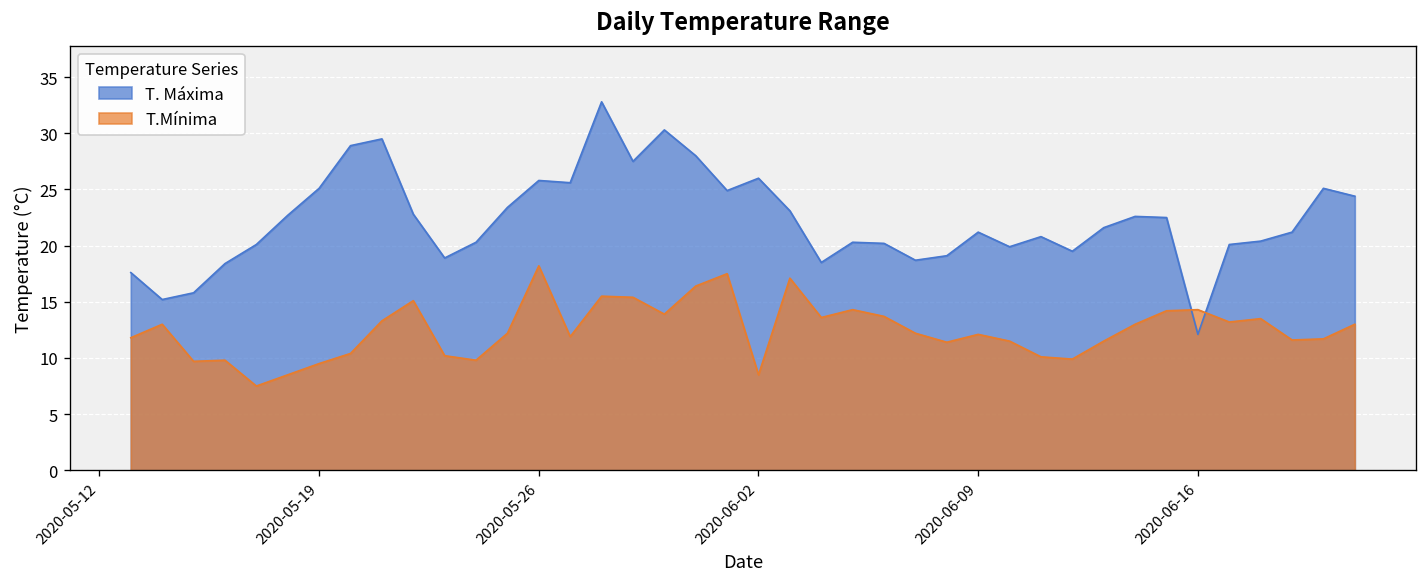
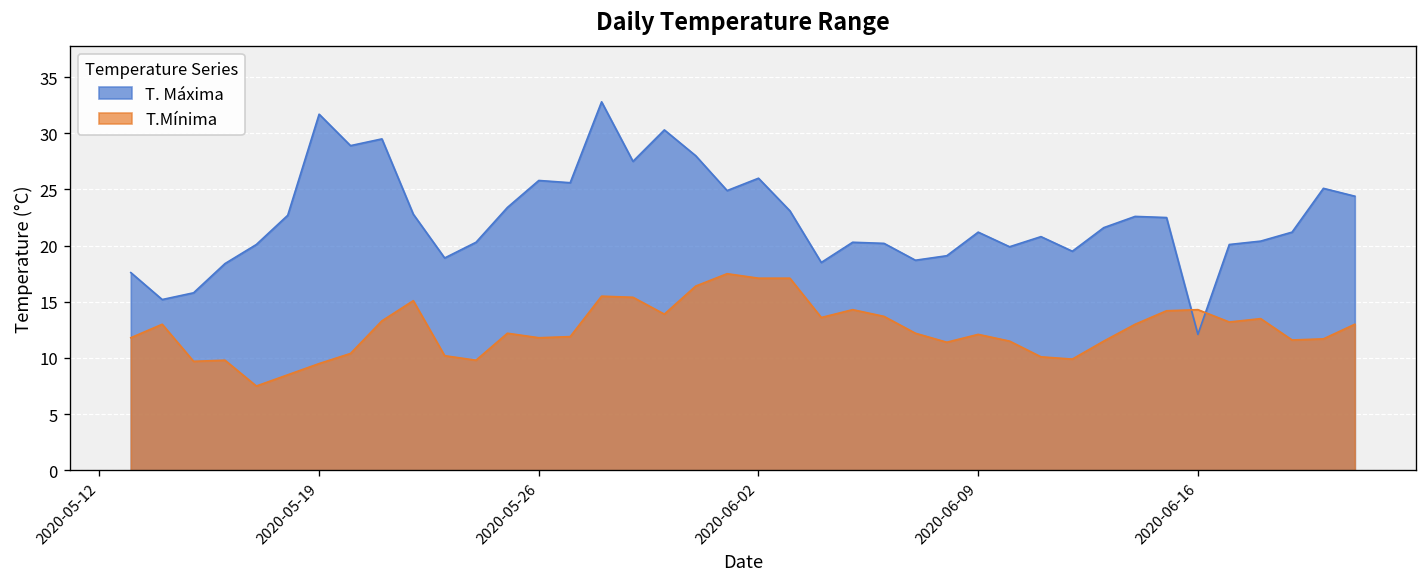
T. Máxima, 2020-05-19: 25 -> 32
T.Mínima, 2020-05-26: 18 -> 12
T.Mínima, 2020-06-02: 9 -> 17
